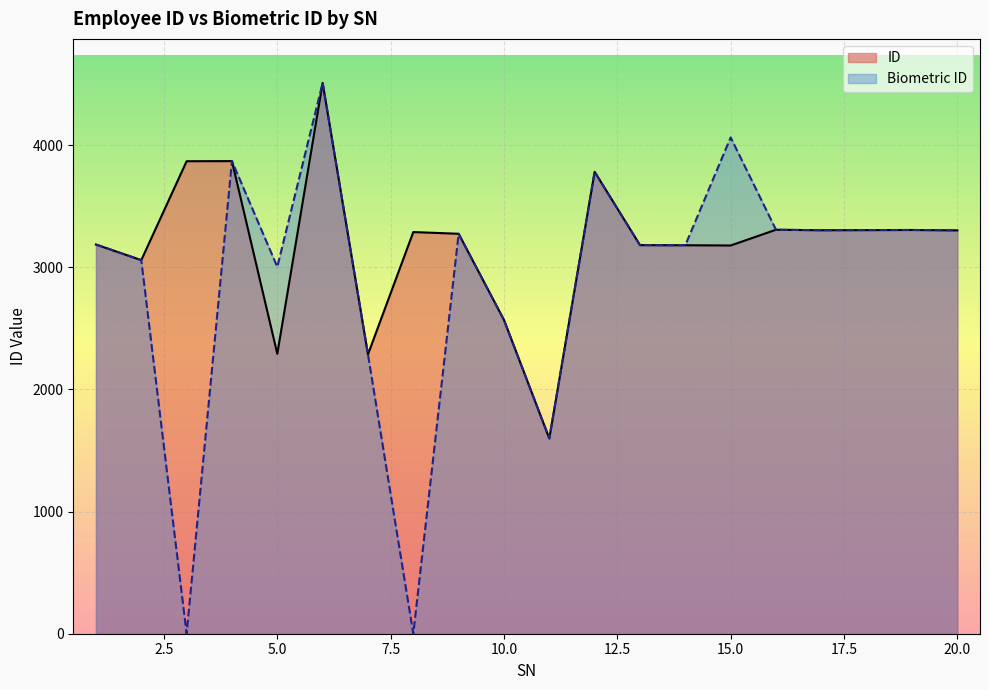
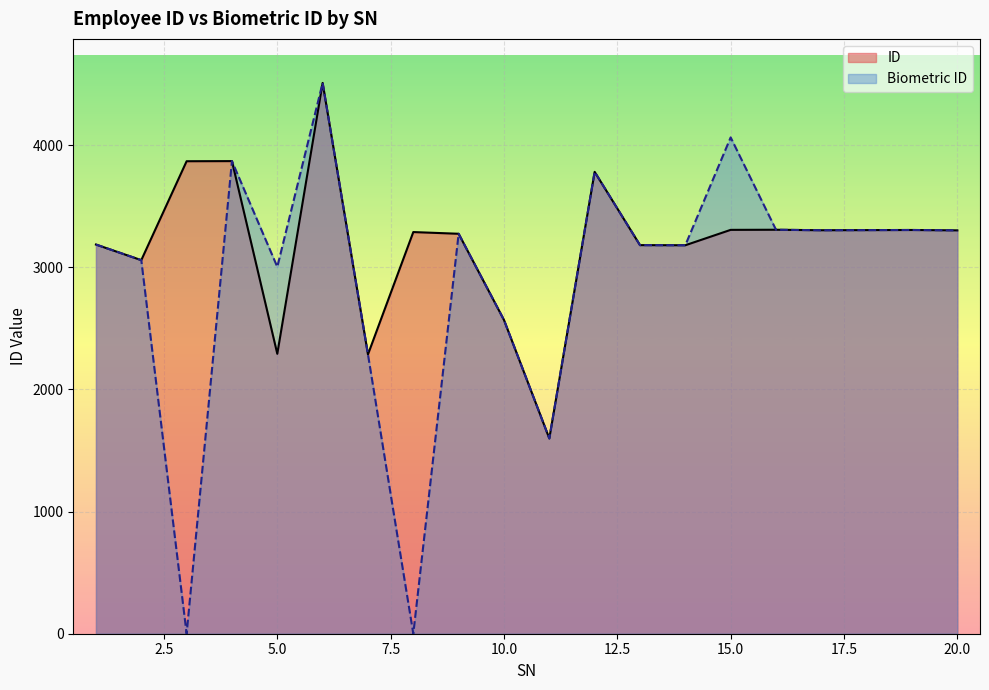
ID, 15.0: 3180 -> 3310
